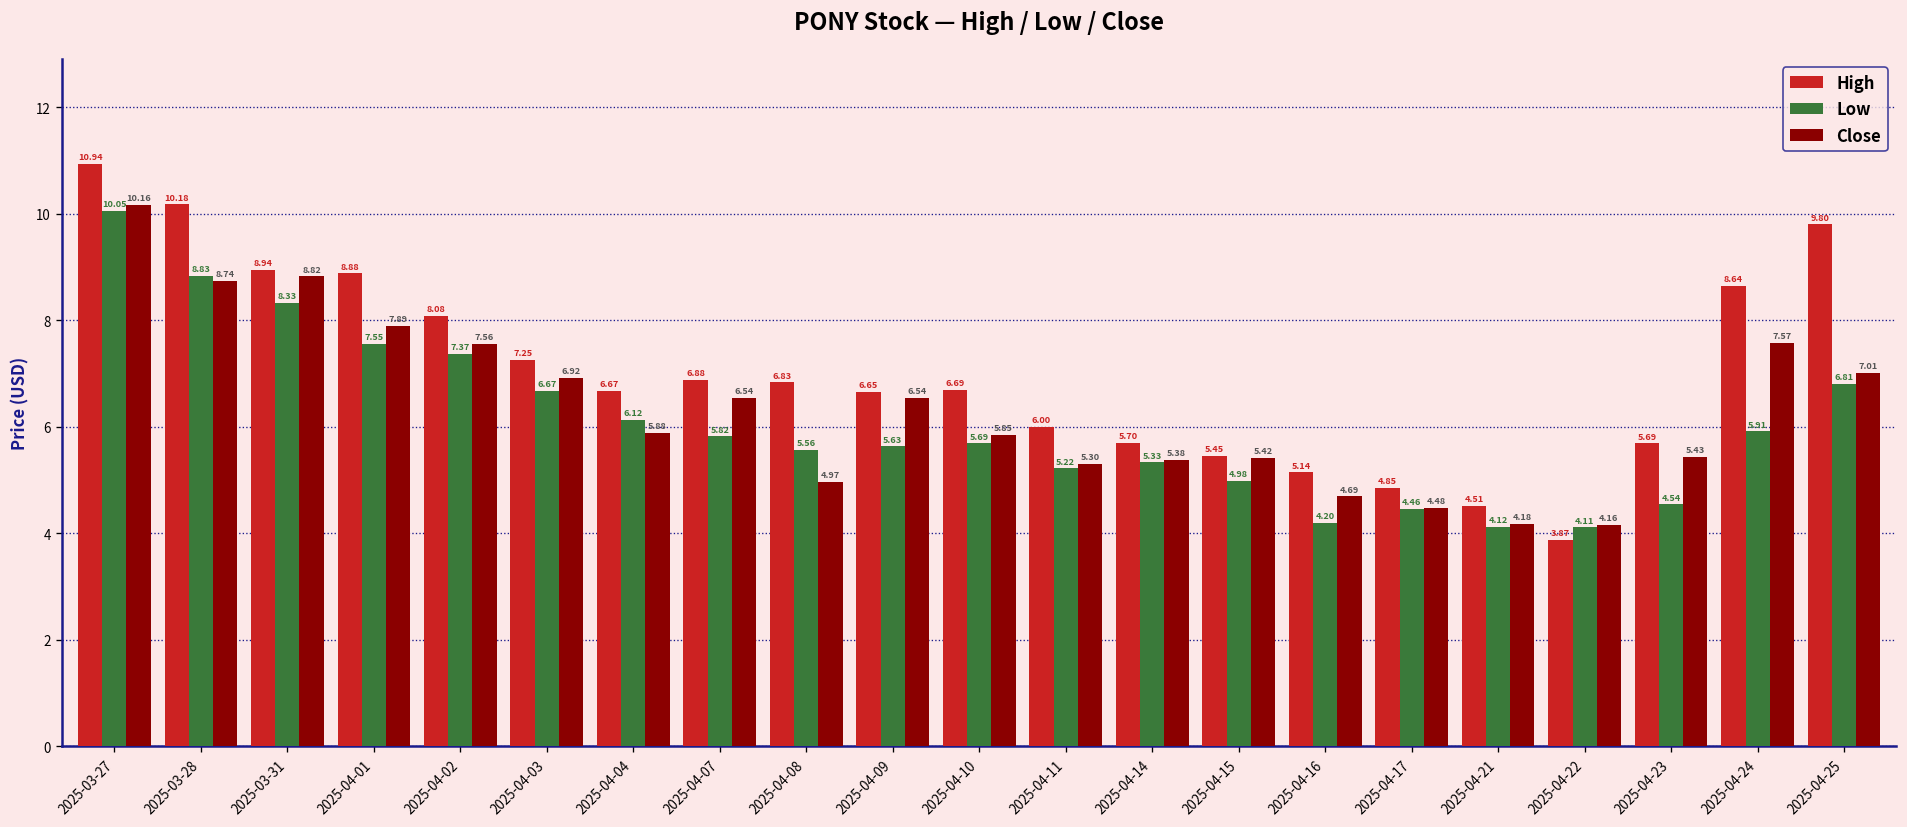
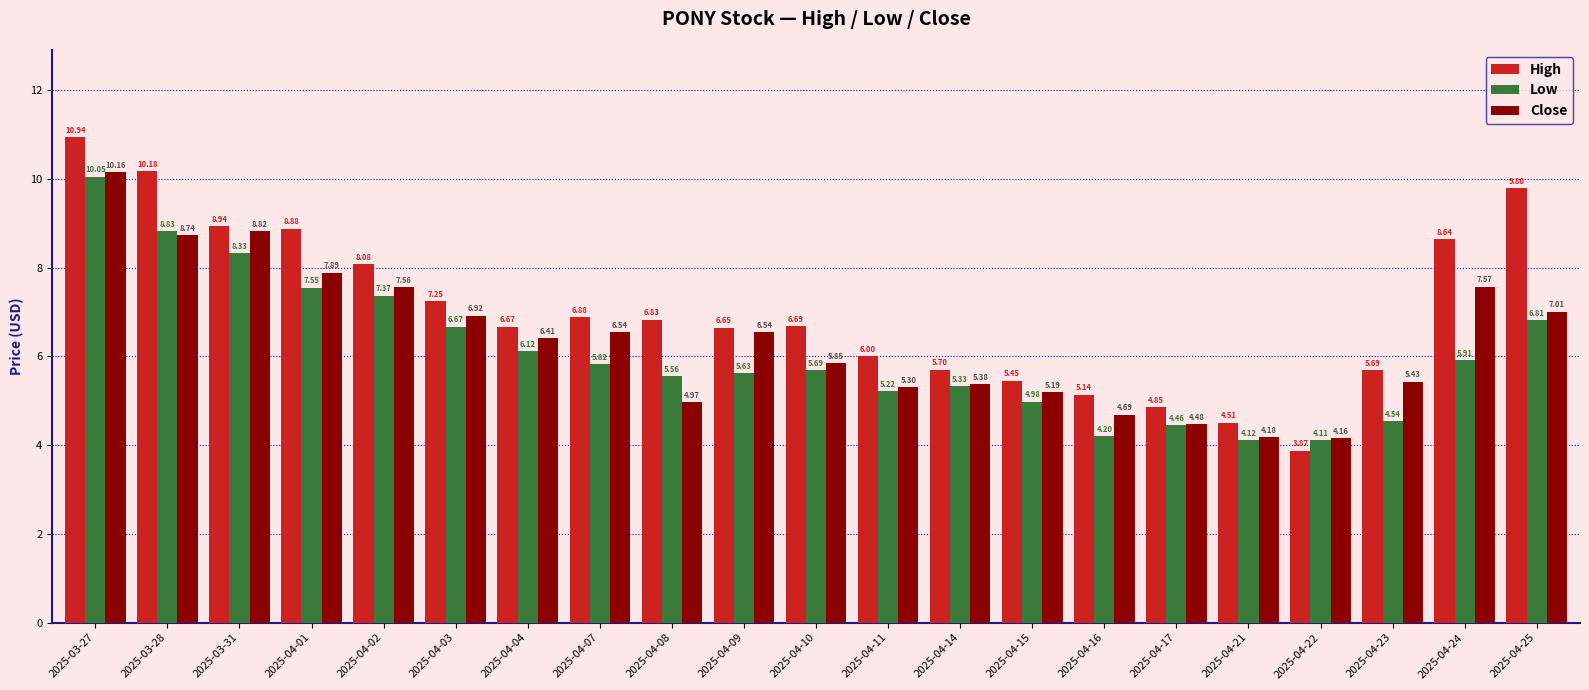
Close, 2025-04-04: 5.88 -> 6.41
Close, 2025-04-15: 5.42 -> 5.19
